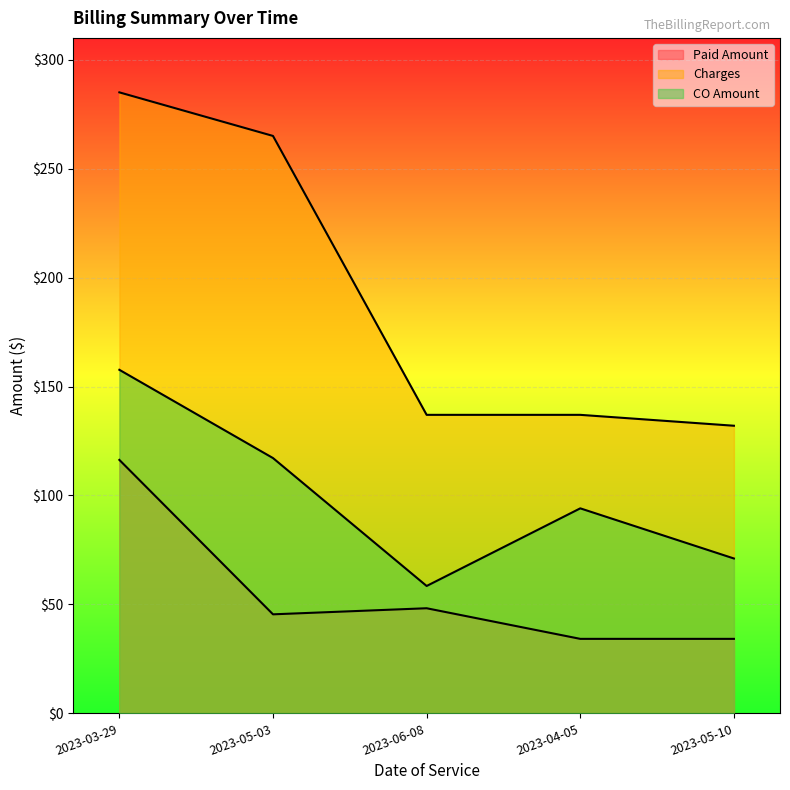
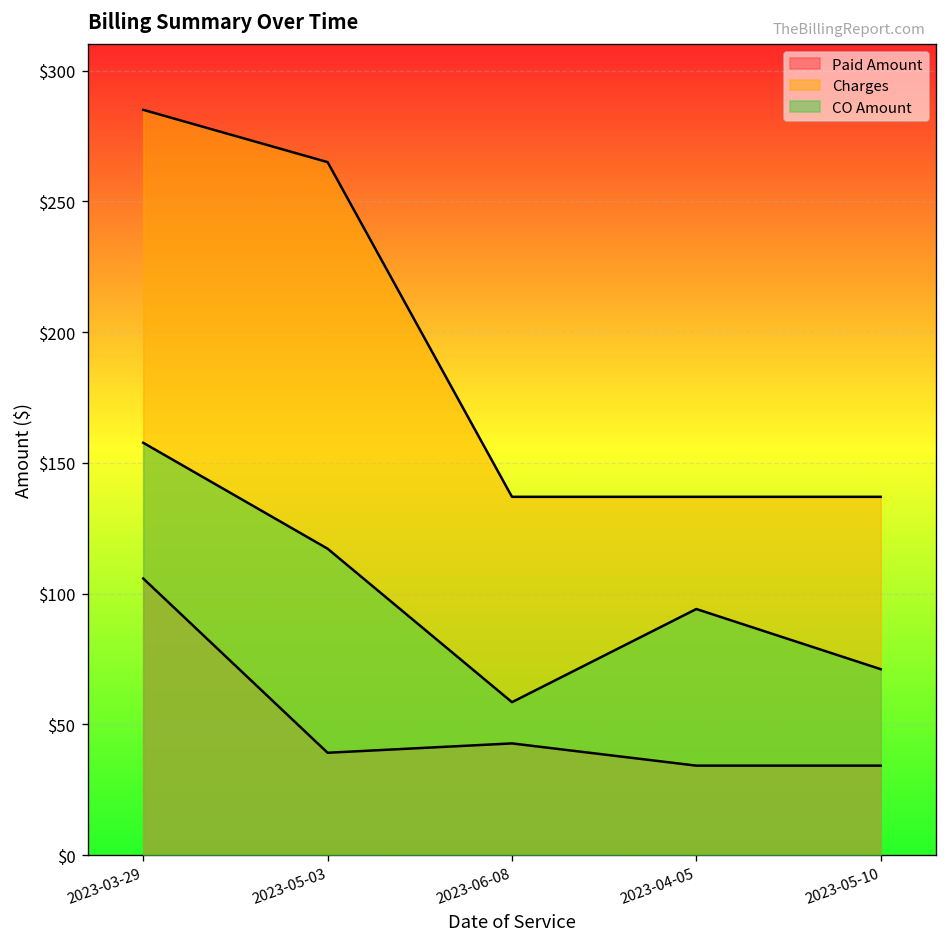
Paid Amount, 2023-03-29: $116 -> $106
Paid Amount, 2023-05-03: $45 -> $39
Paid Amount, 2023-06-08: $48 -> $43
Charges, 2023-05-10: $132 -> $137
